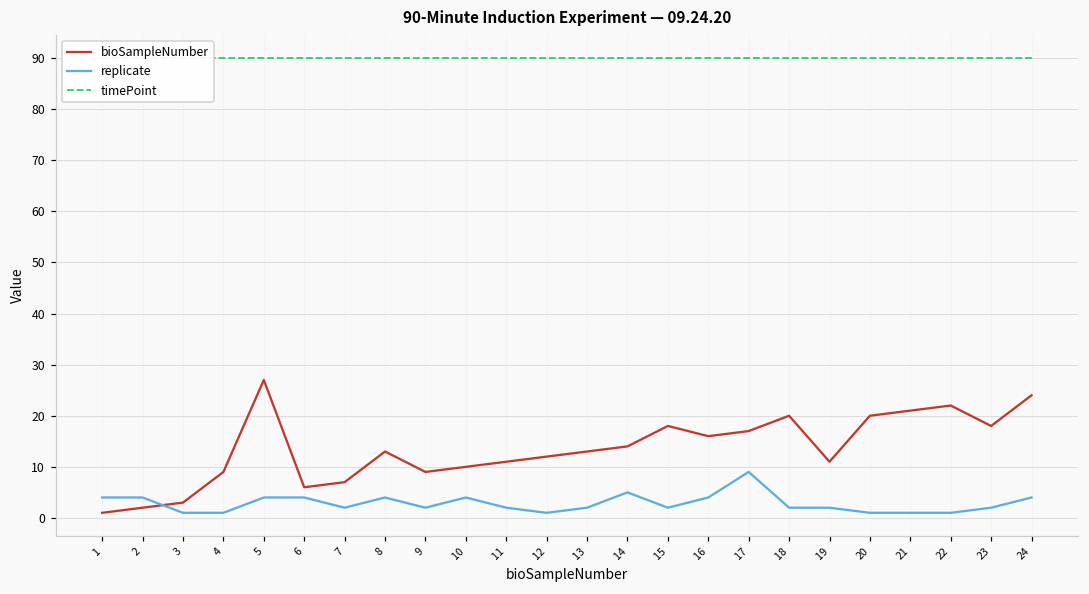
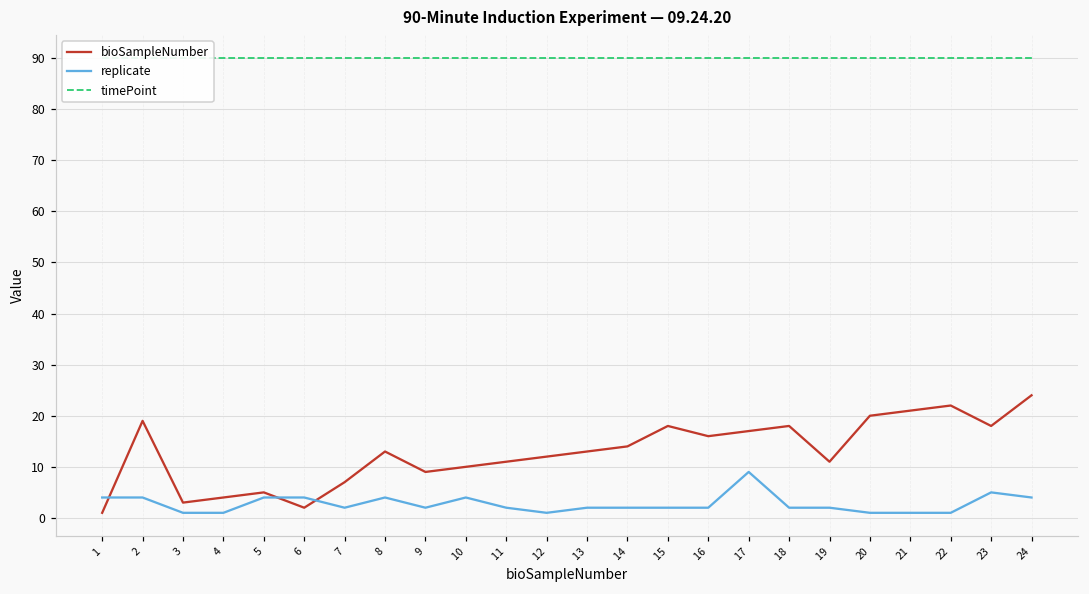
bioSampleNumber, 2: 2 -> 19
bioSampleNumber, 4: 9 -> 4
bioSampleNumber, 5: 27 -> 5
bioSampleNumber, 6: 6 -> 2
replicate, 14: 5 -> 2
replicate, 16: 4 -> 2
bioSampleNumber, 18: 20 -> 18
replicate, 23: 2 -> 5
